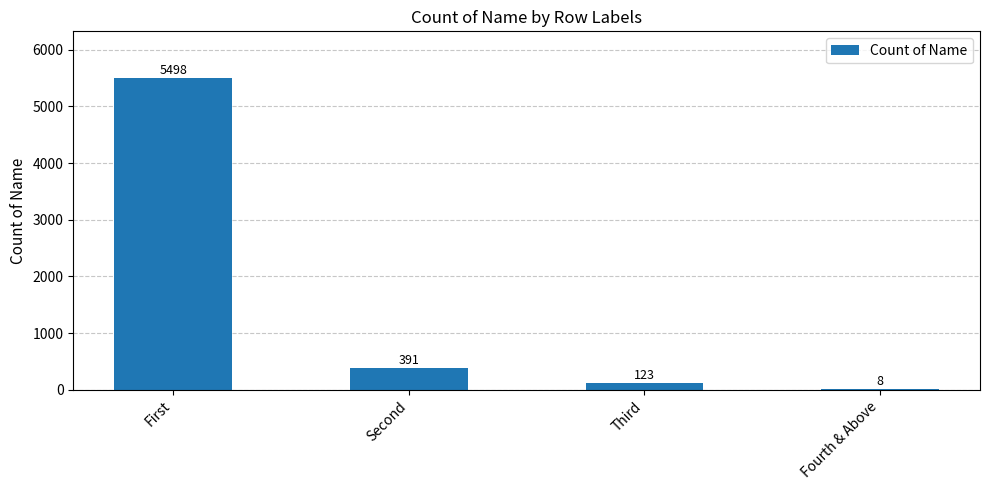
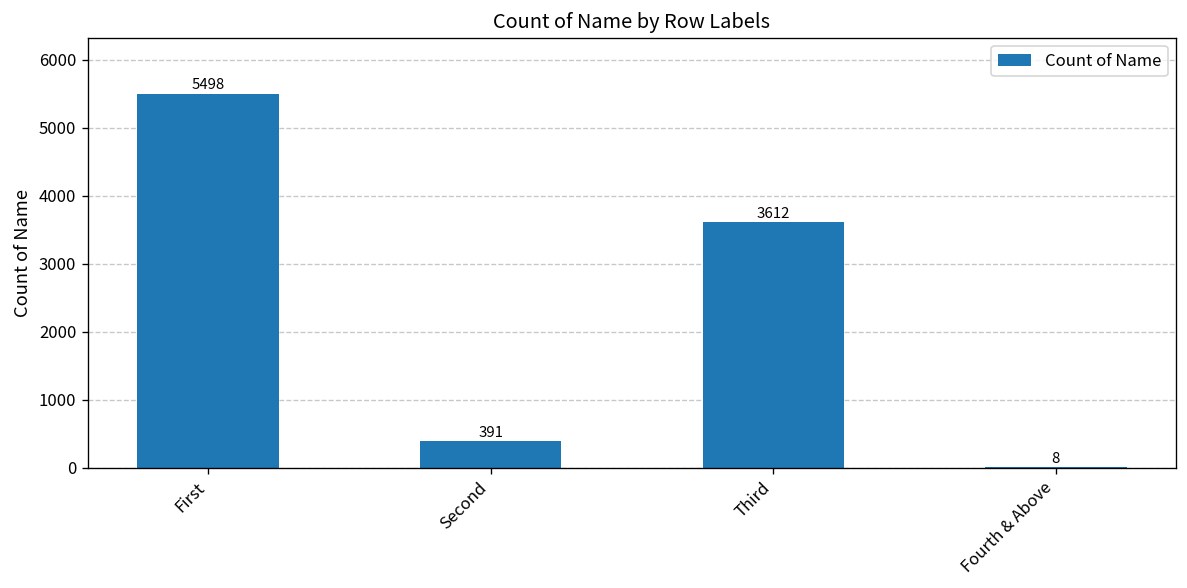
Third: 123 -> 3612
